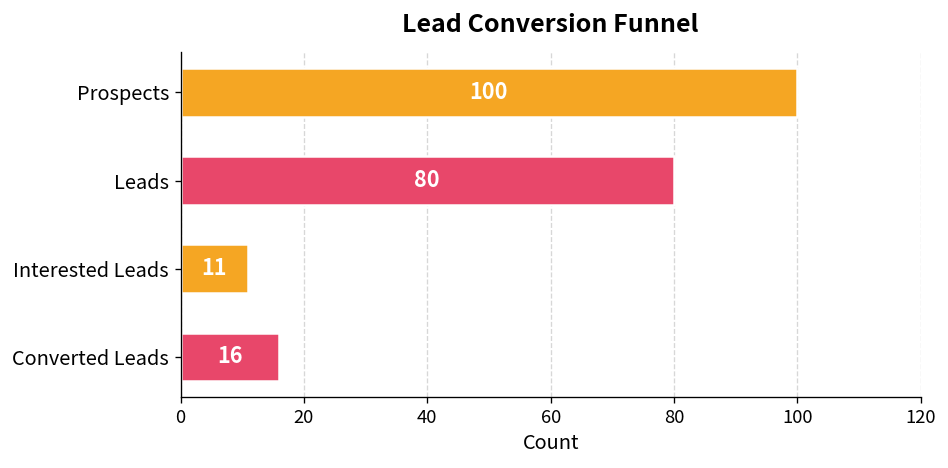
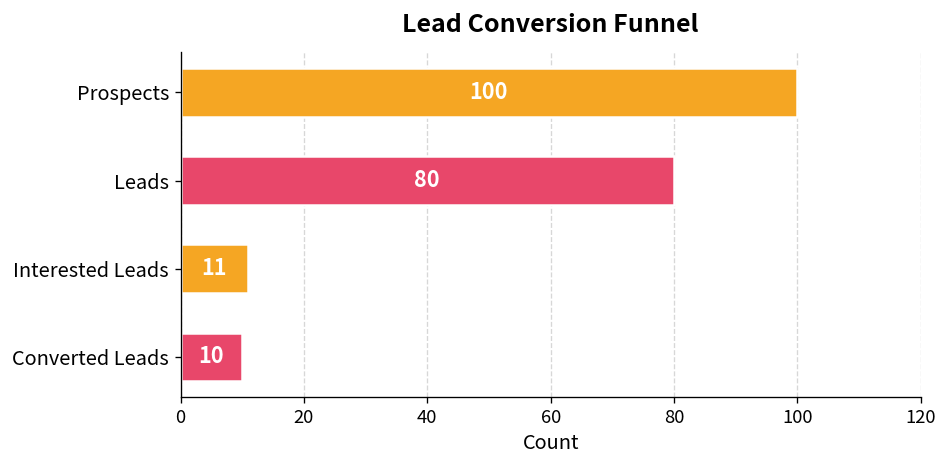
Converted Leads: 16 -> 10
